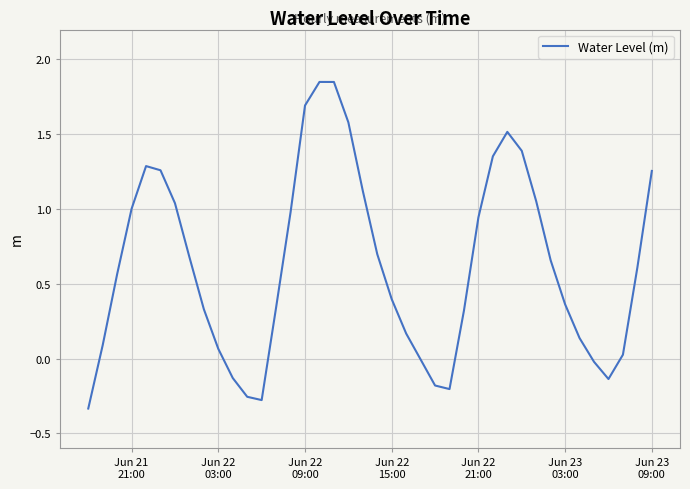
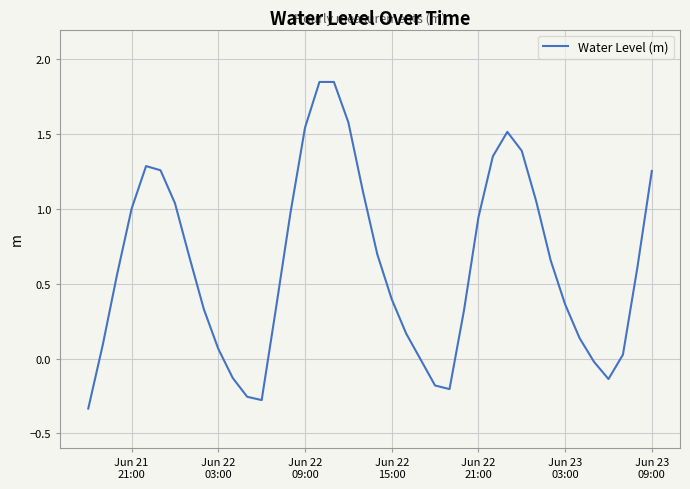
Jun 22 09:00: 1.69 -> 1.54
